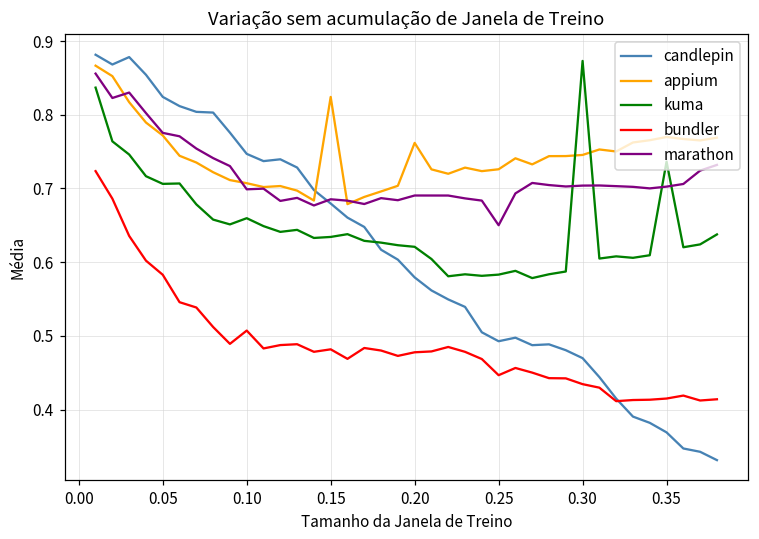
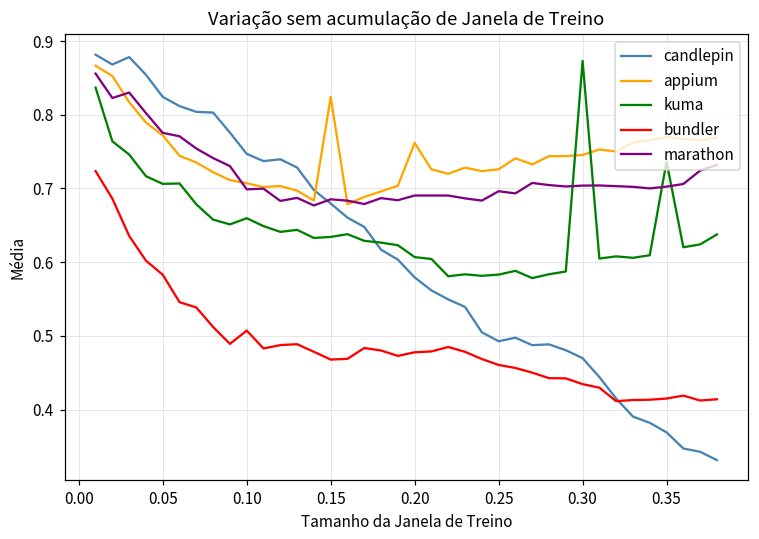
bundler, 0.15: 0.48 -> 0.47
kuma, 0.20: 0.62 -> 0.61
bundler, 0.25: 0.45 -> 0.46
marathon, 0.25: 0.65 -> 0.70
